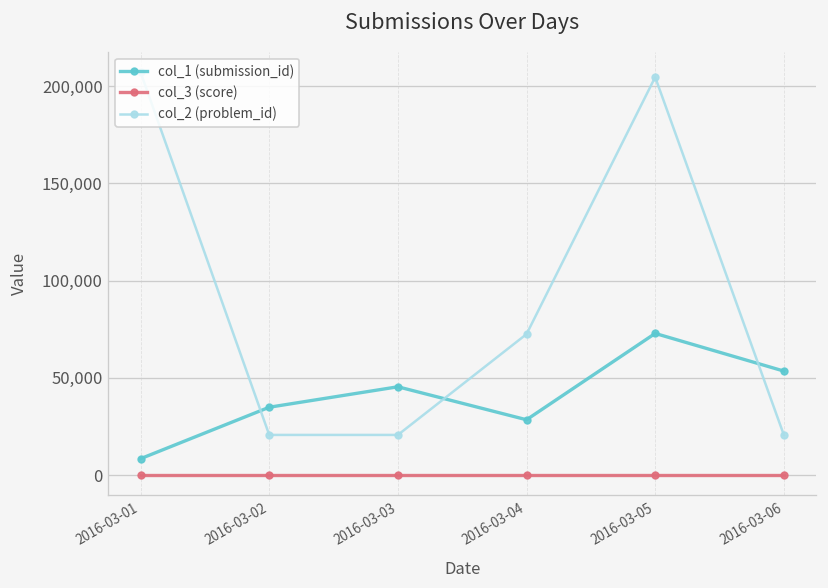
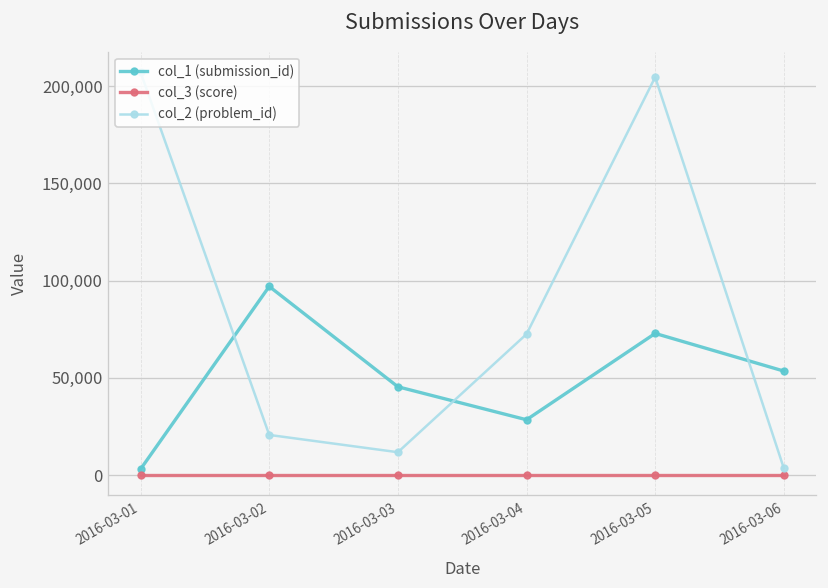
col_1 (submission_id), 2016-03-01: 8,000 -> 3,000
col_1 (submission_id), 2016-03-02: 35,000 -> 97,000
col_2 (problem_id), 2016-03-03: 21,000 -> 12,000
col_2 (problem_id), 2016-03-06: 21,000 -> 4,000
